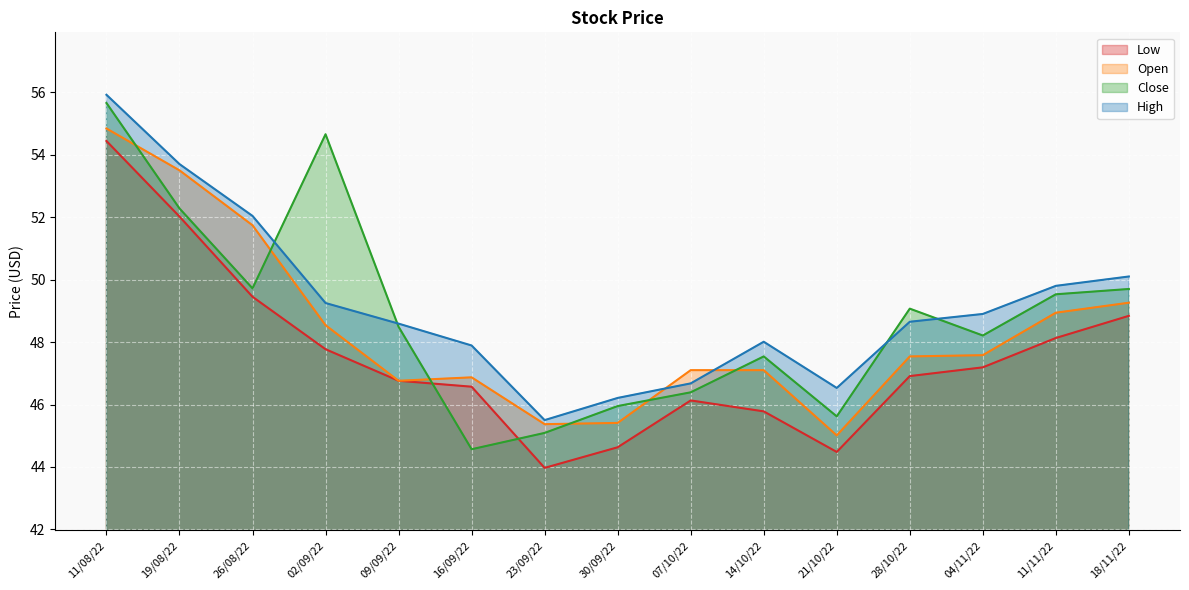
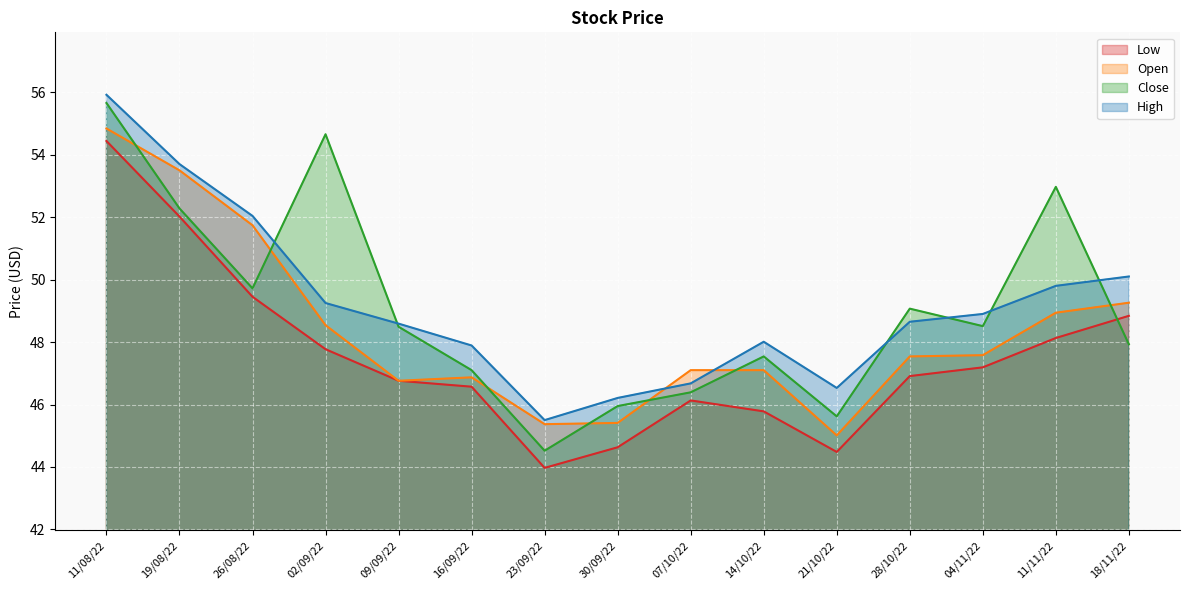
Close, 16/09/22: 44.6 -> 47.1
Close, 23/09/22: 45.1 -> 44.5
Close, 04/11/22: 48.2 -> 48.5
Close, 11/11/22: 49.5 -> 53.0
Close, 18/11/22: 49.7 -> 47.9
